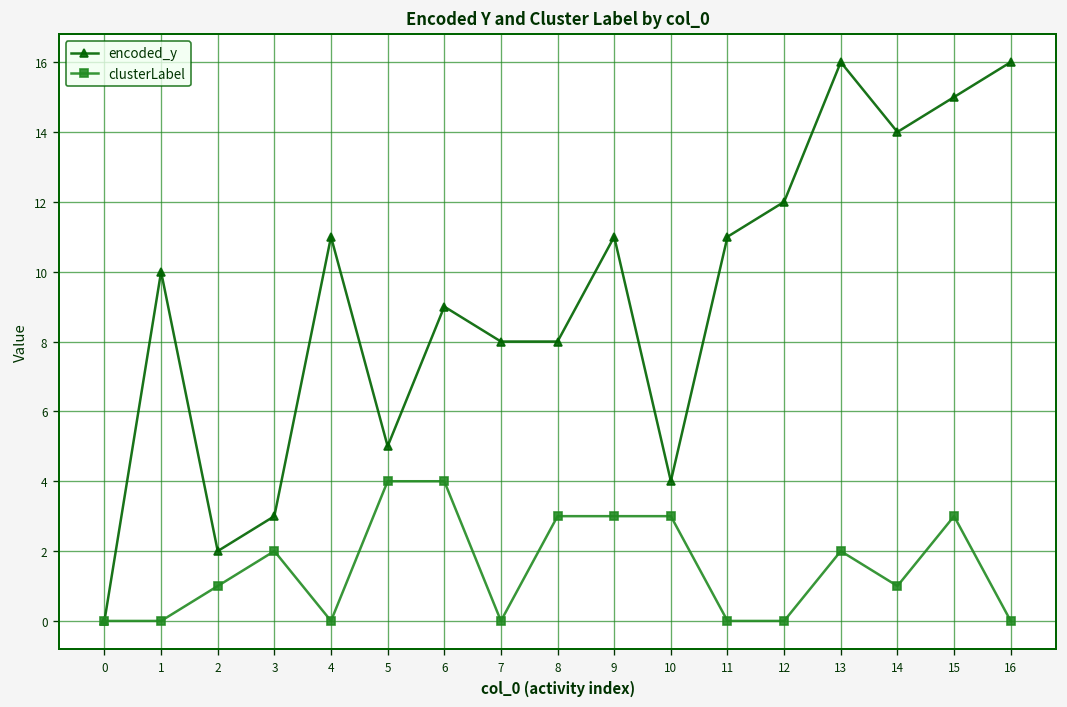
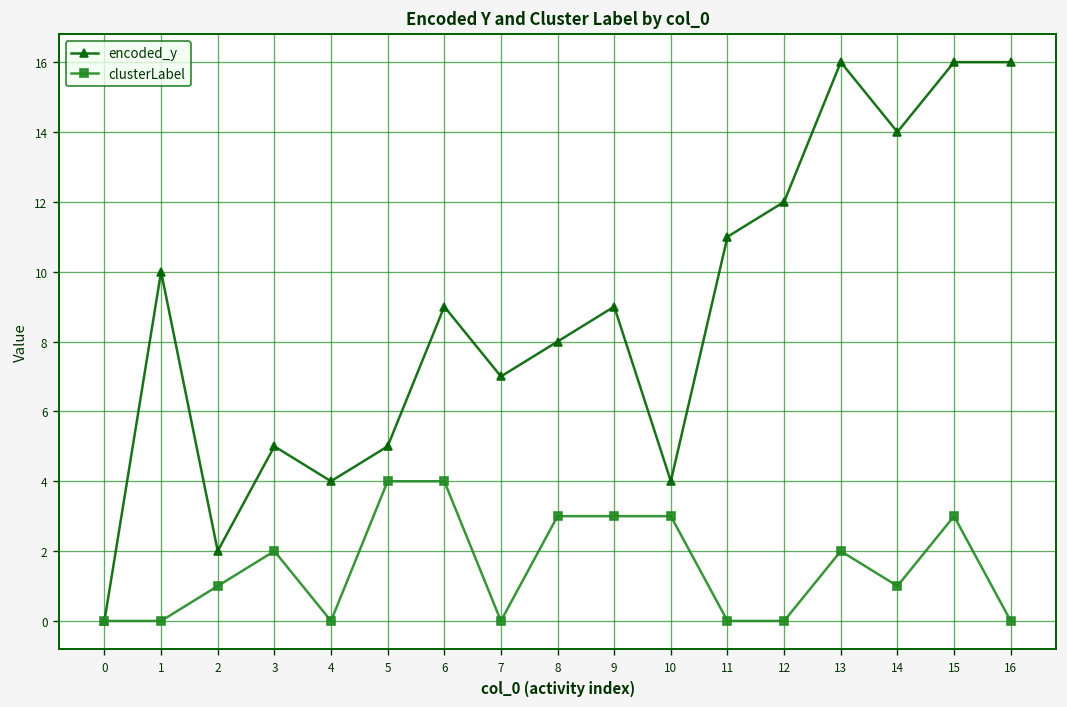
encoded_y, 3: 3 -> 5
encoded_y, 4: 11 -> 4
encoded_y, 7: 8 -> 7
encoded_y, 9: 11 -> 9
encoded_y, 15: 15 -> 16
